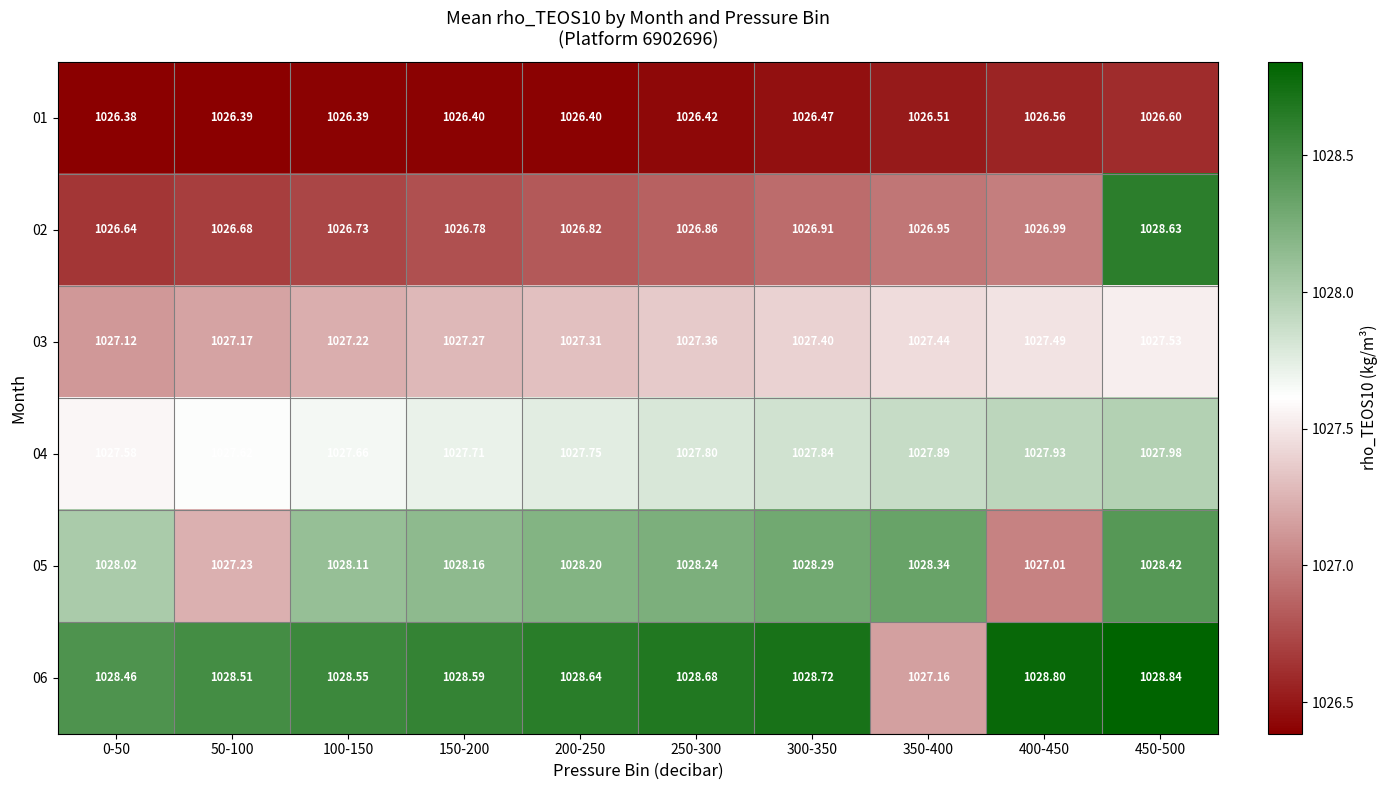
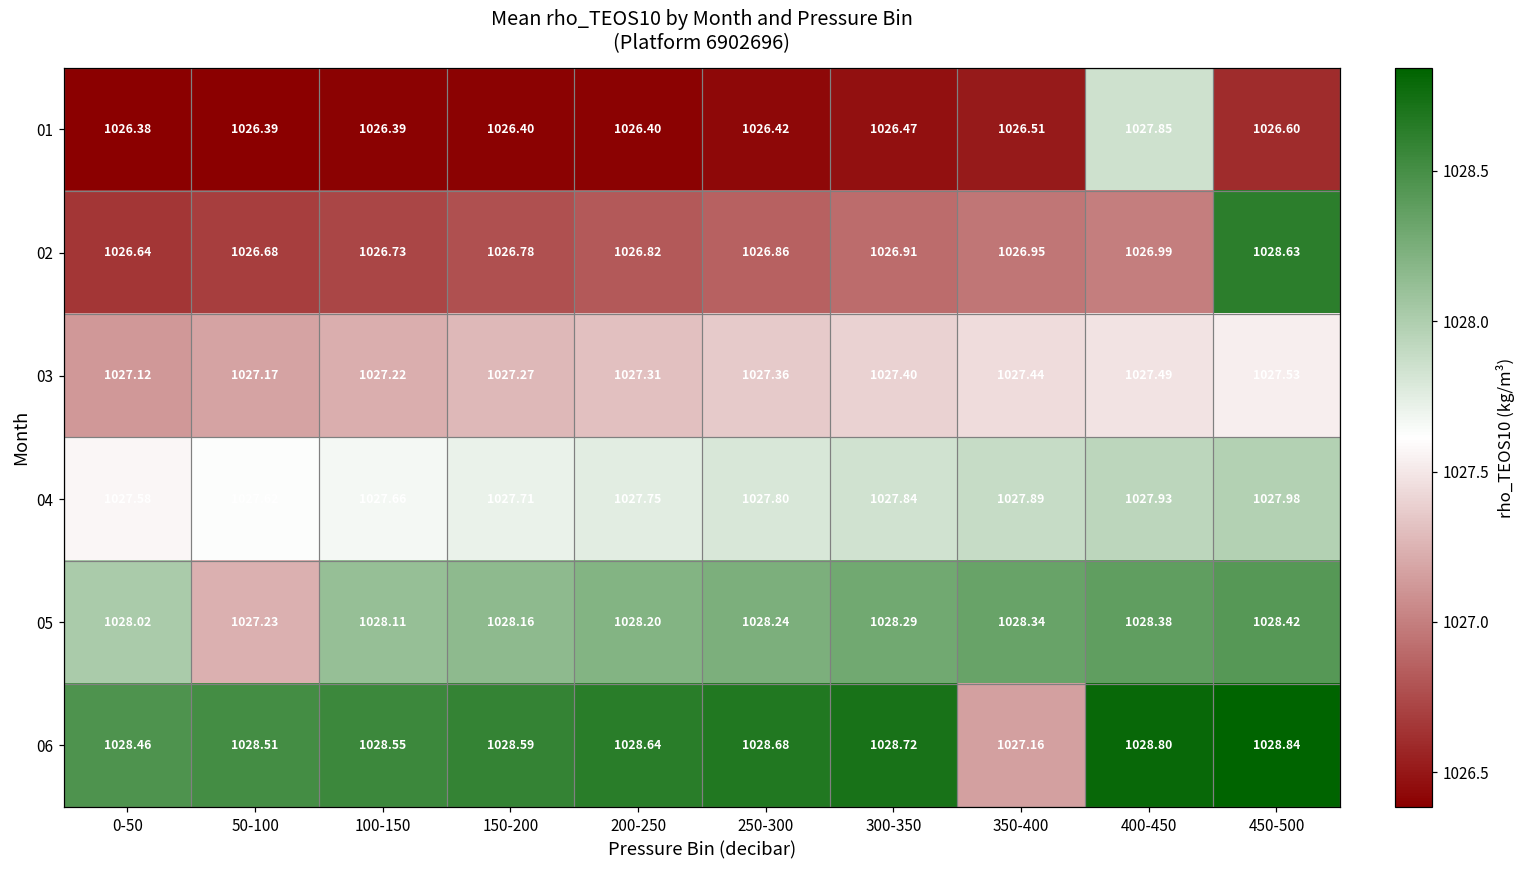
01, 400-450: 1026.56 -> 1027.85
05, 400-450: 1027.01 -> 1028.38
